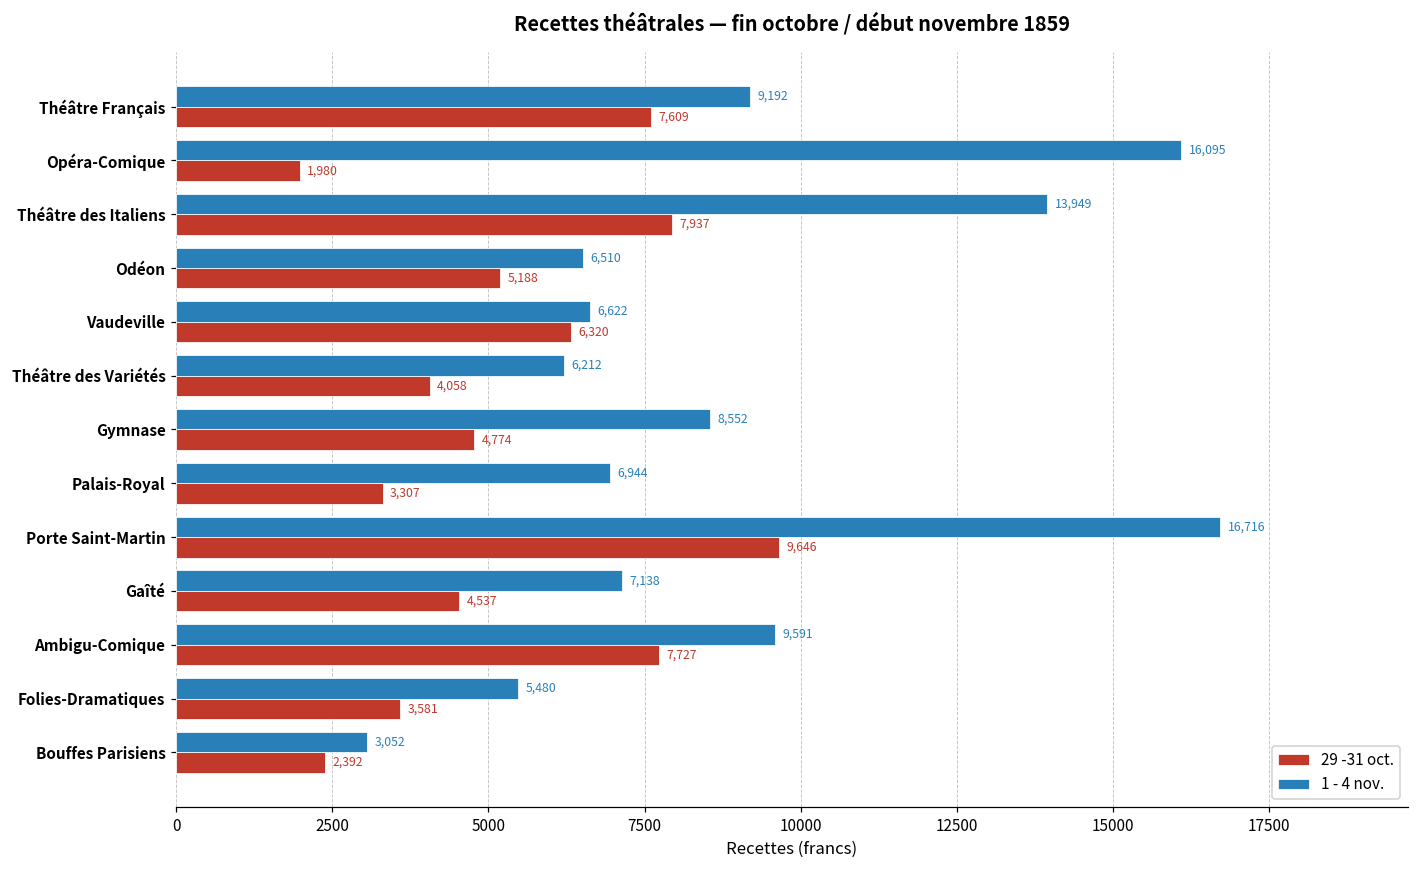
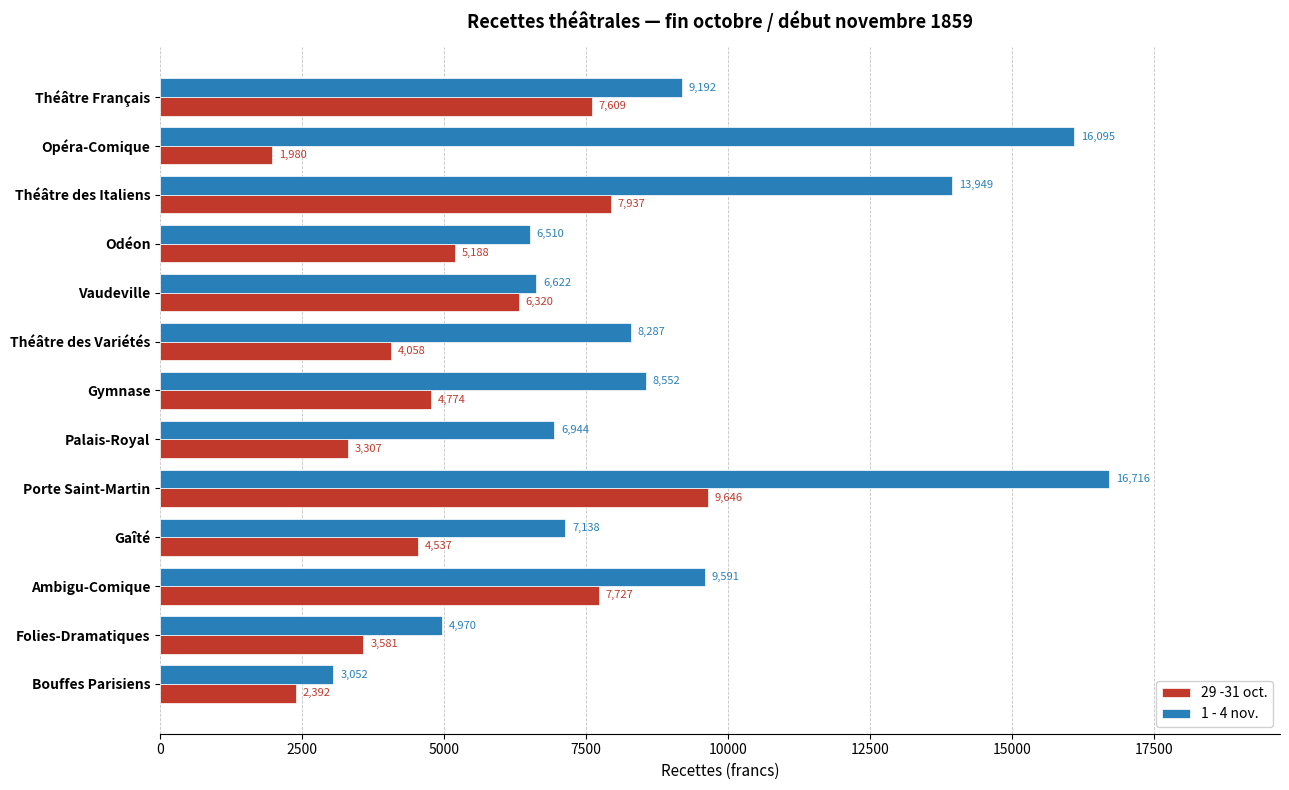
1 - 4 nov., Théâtre des Variétés: 6,212 -> 8,287
1 - 4 nov., Folies-Dramatiques: 5,480 -> 4,970
